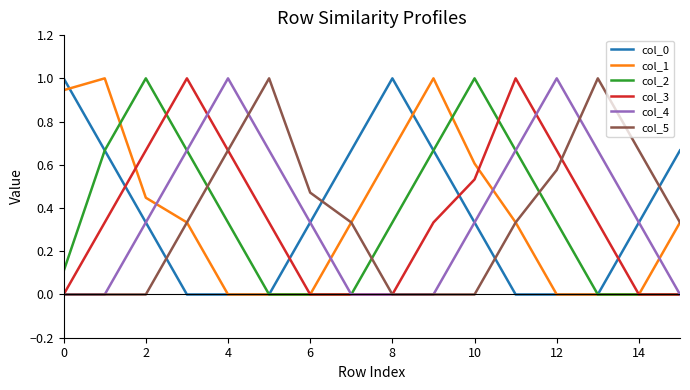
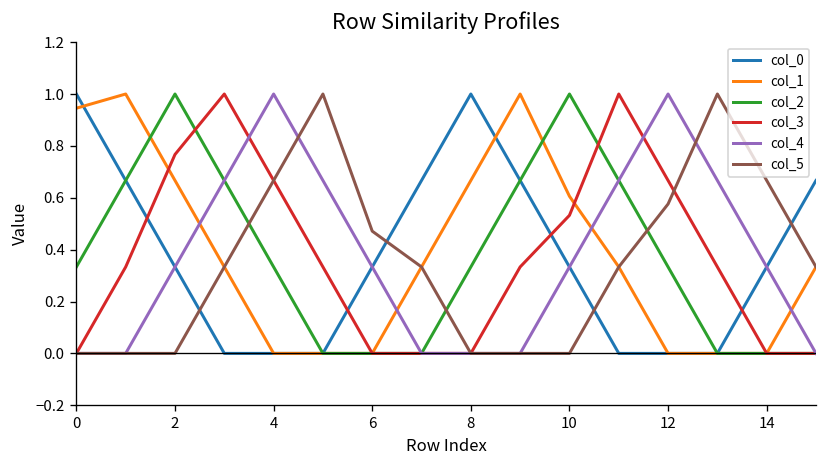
col_2, 0: 0.11 -> 0.33
col_1, 2: 0.45 -> 0.67
col_3, 2: 0.67 -> 0.77
